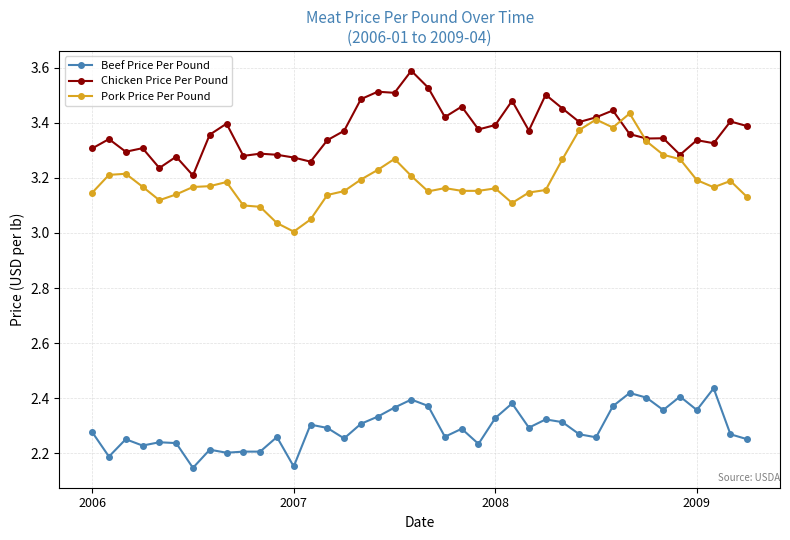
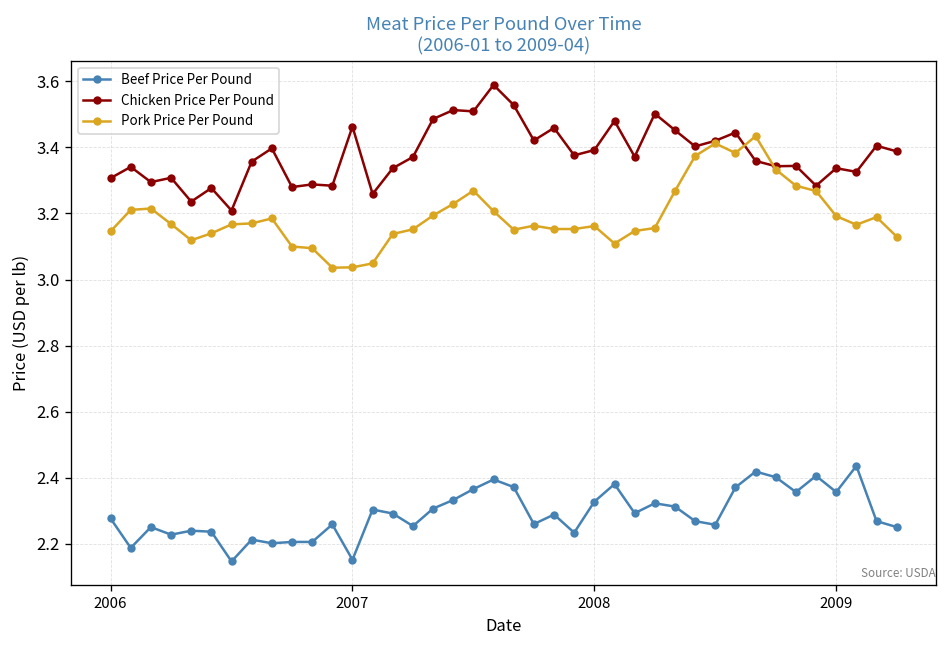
Chicken Price Per Pound, 2007: 3.27 -> 3.46
Pork Price Per Pound, 2007: 3.01 -> 3.04
